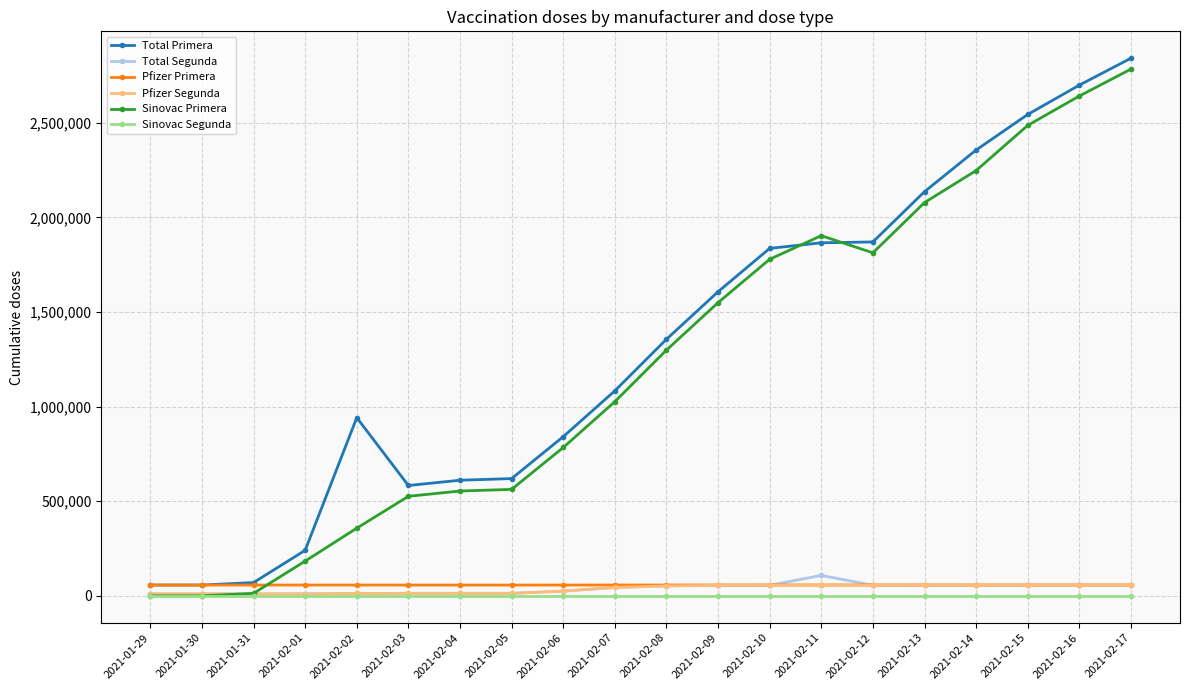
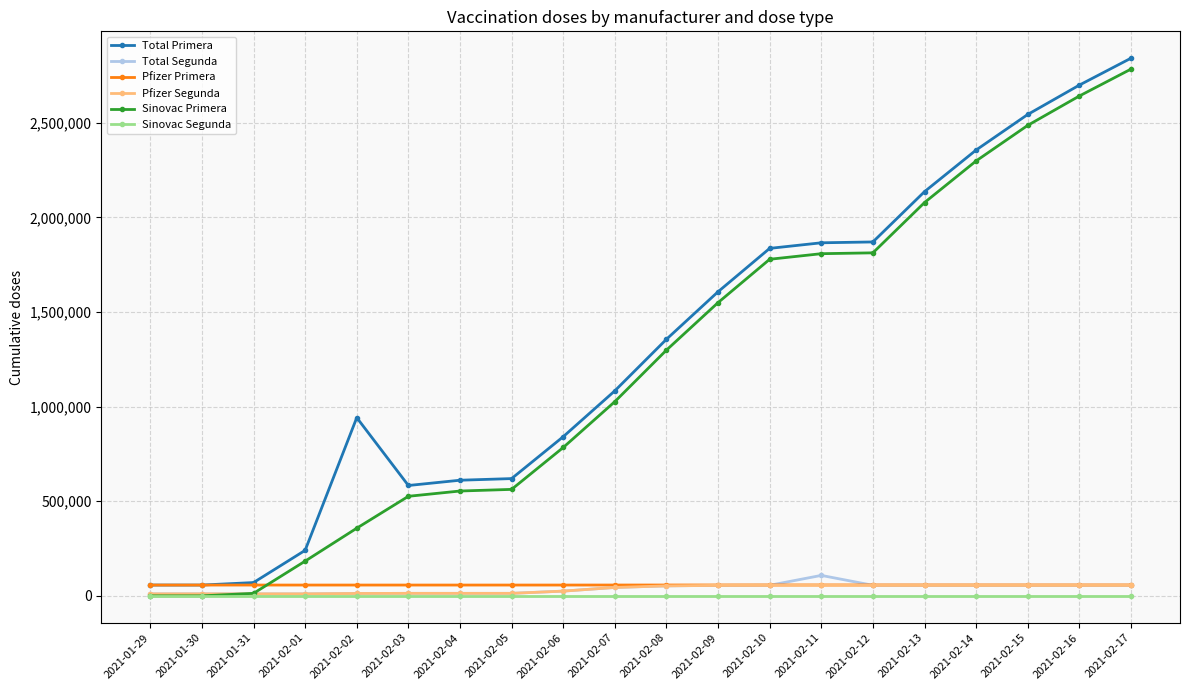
Sinovac Primera, 2021-02-11: 1,900,000 -> 1,810,000
Sinovac Primera, 2021-02-14: 2,250,000 -> 2,300,000
